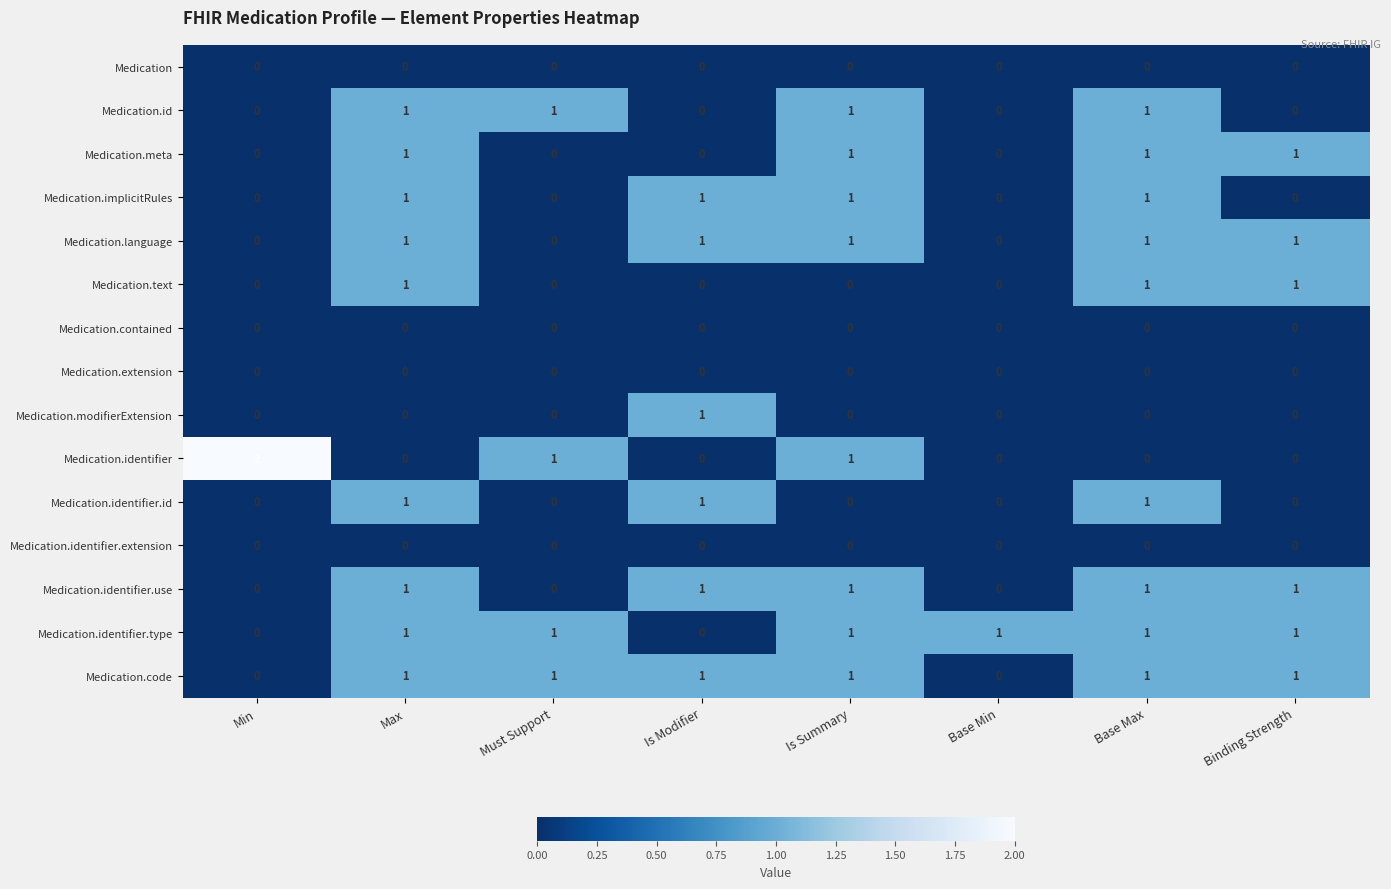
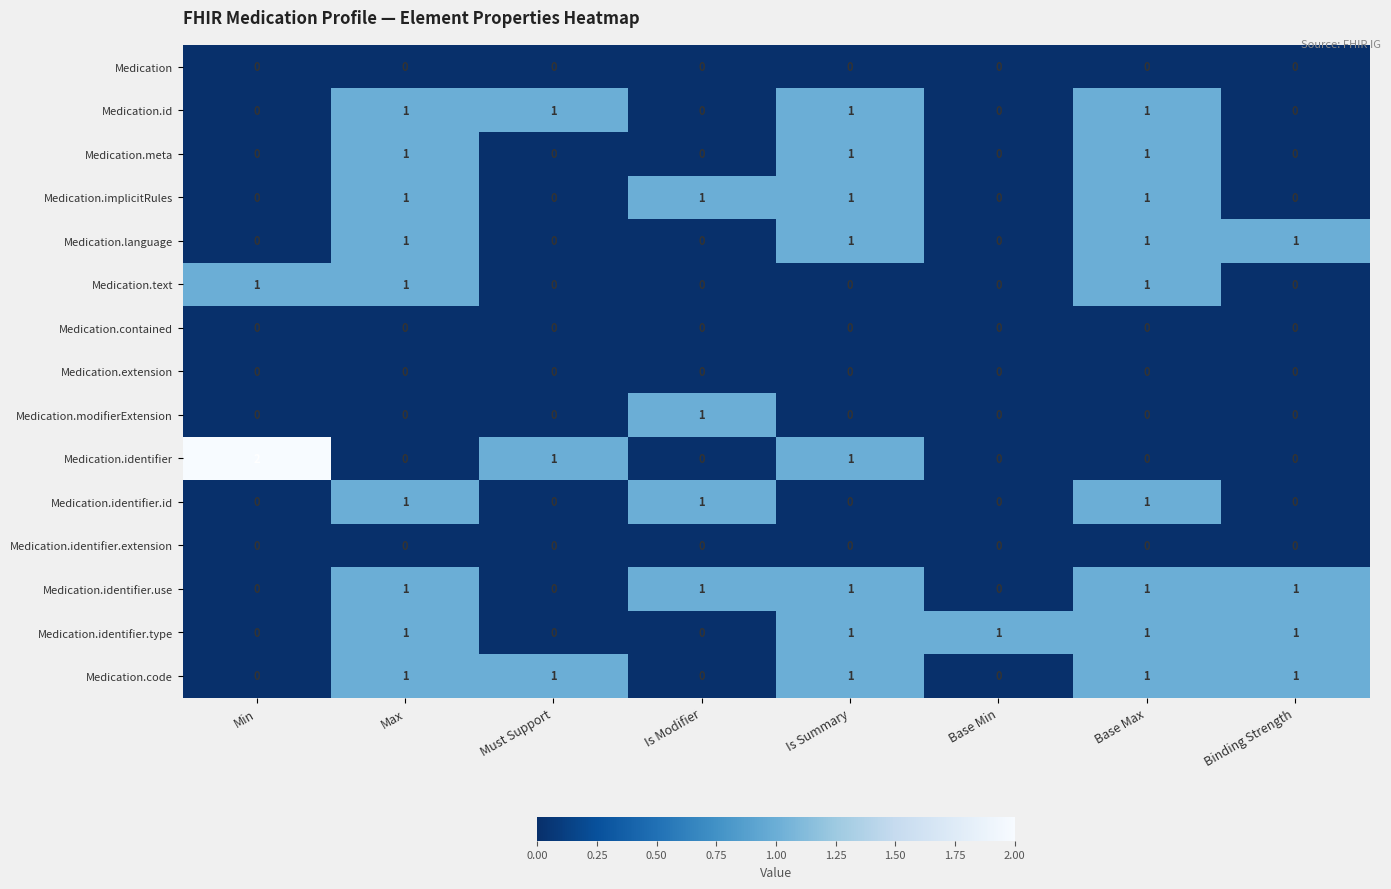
Medication.meta, Binding Strength: 1 -> 0
Medication.language, Is Modifier: 1 -> 0
Medication.text, Min: 0 -> 1
Medication.text, Binding Strength: 1 -> 0
Medication.identifier.type, Must Support: 1 -> 0
Medication.code, Is Modifier: 1 -> 0
